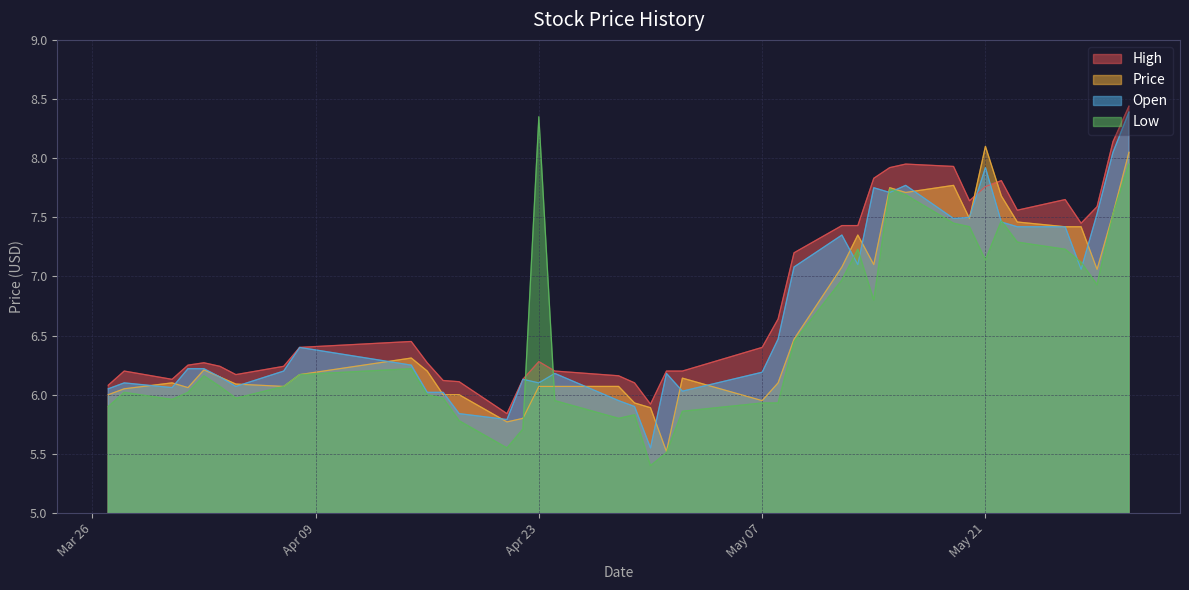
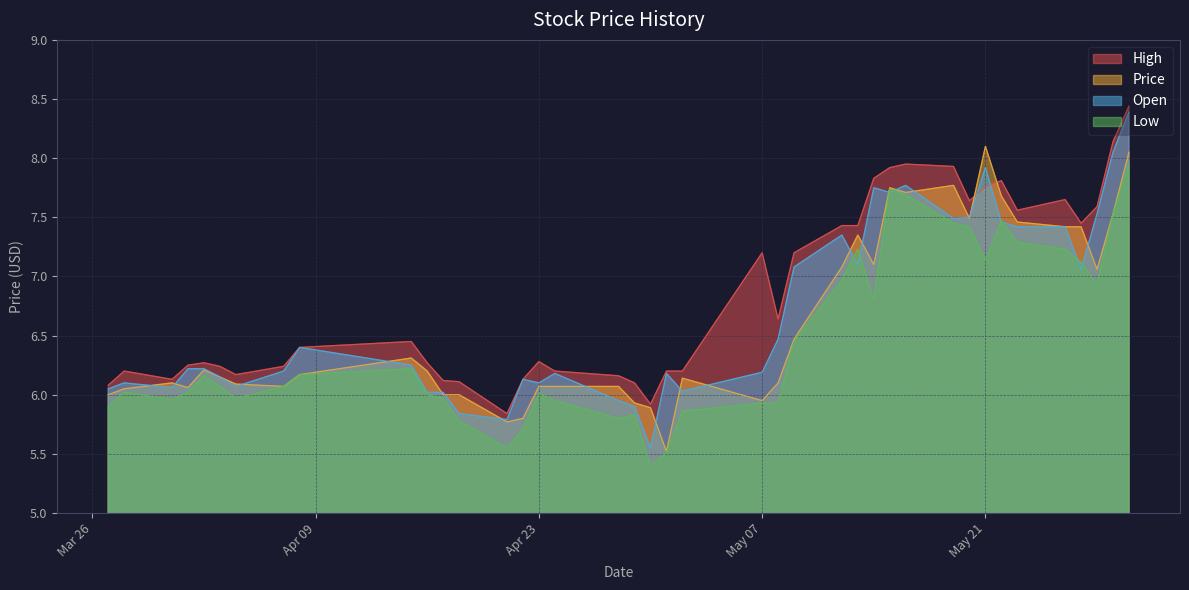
Low, Apr 23: 8.35 -> 6.01
High, May 07: 6.4 -> 7.2
